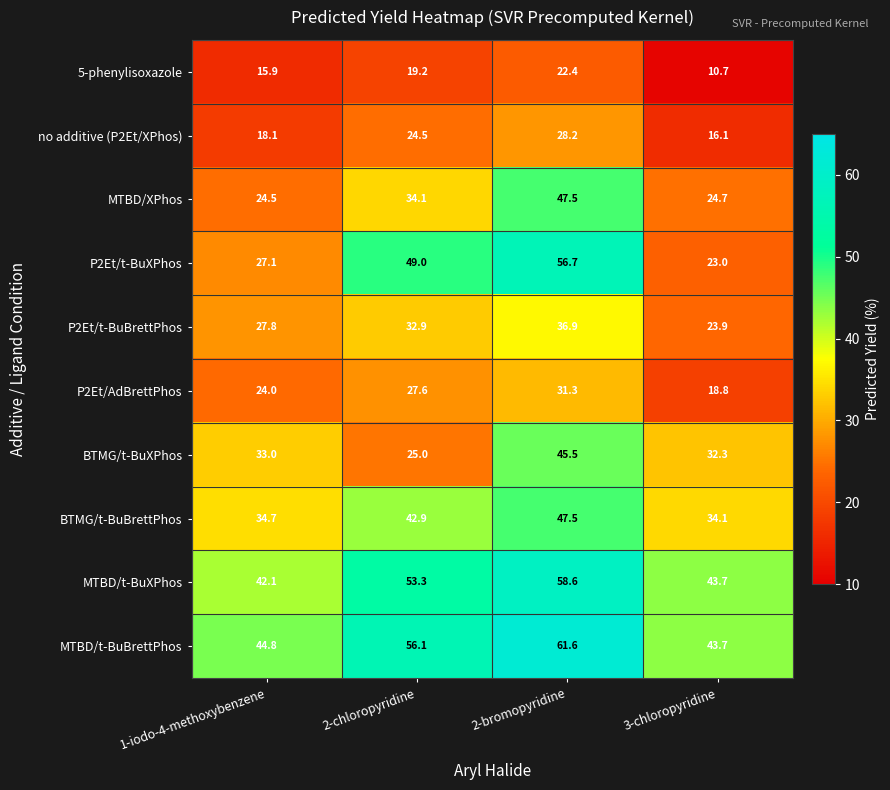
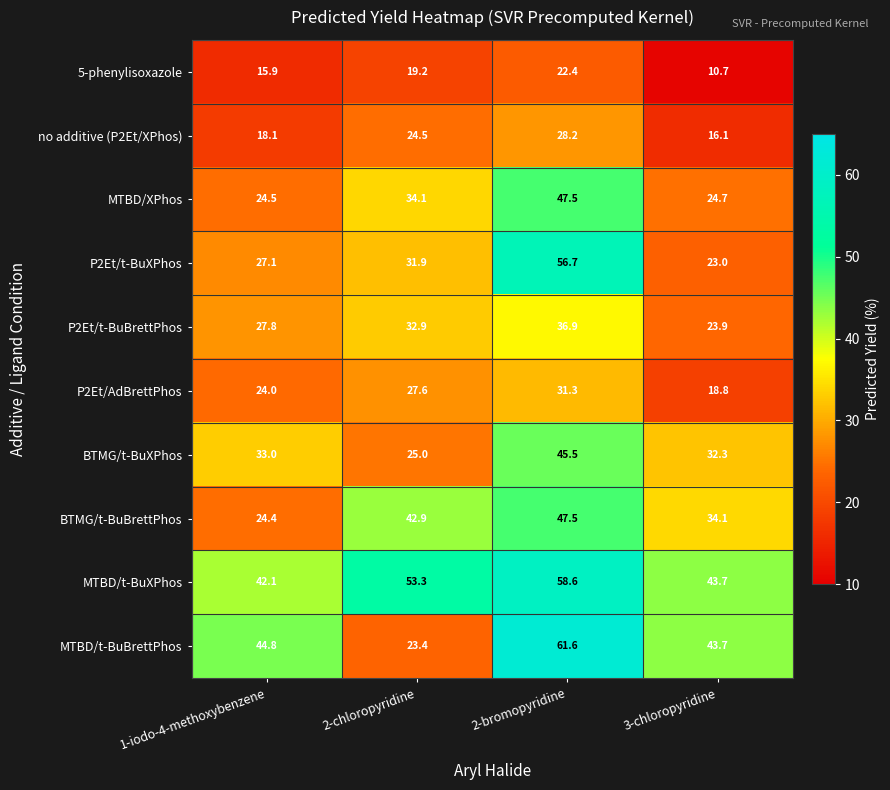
P2Et/t-BuXPhos, 2-chloropyridine: 49.0 -> 31.9
BTMG/t-BuBrettPhos, 1-iodo-4-methoxybenzene: 34.7 -> 24.4
MTBD/t-BuBrettPhos, 2-chloropyridine: 56.1 -> 23.4
